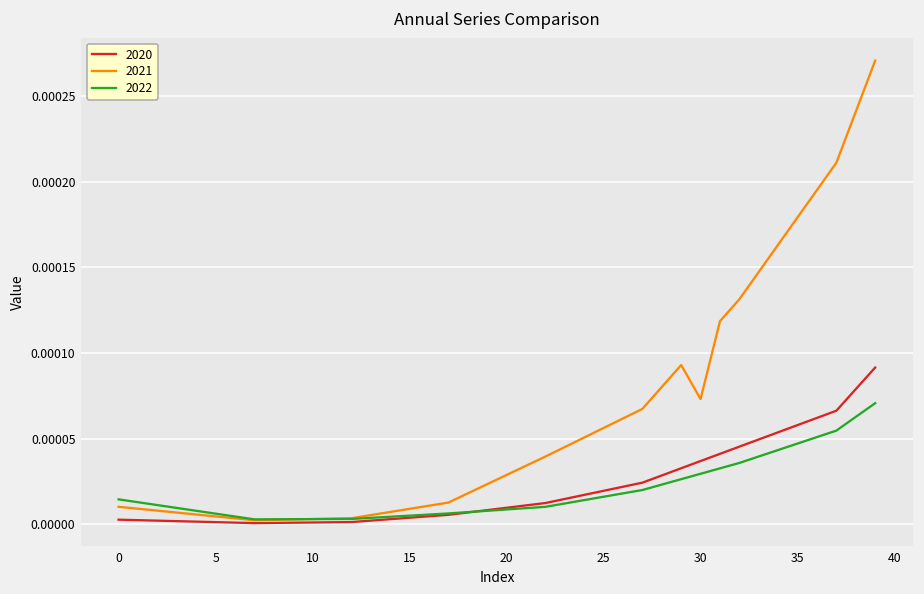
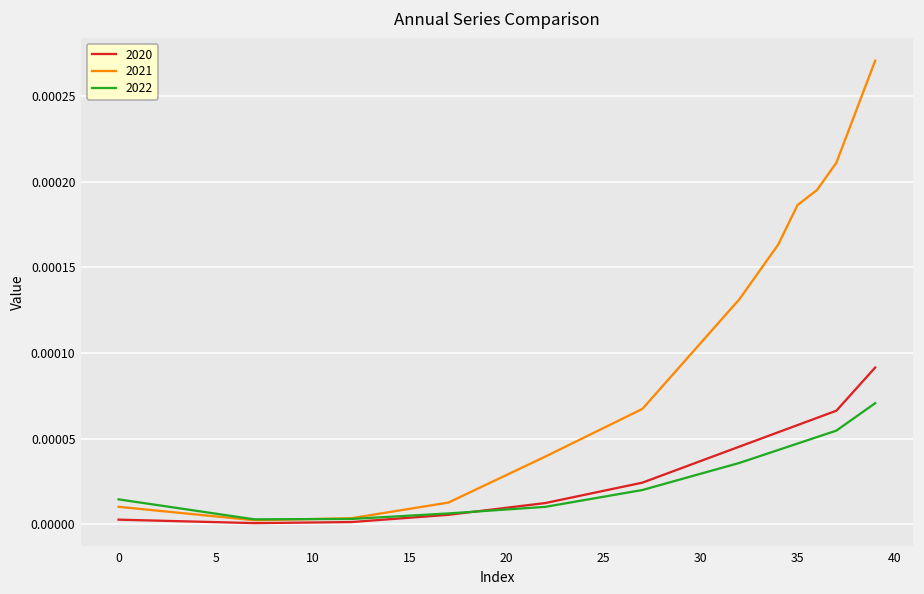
2021, 30: 0.000073 -> 0.000106
2021, 35: 0.000179 -> 0.000186
